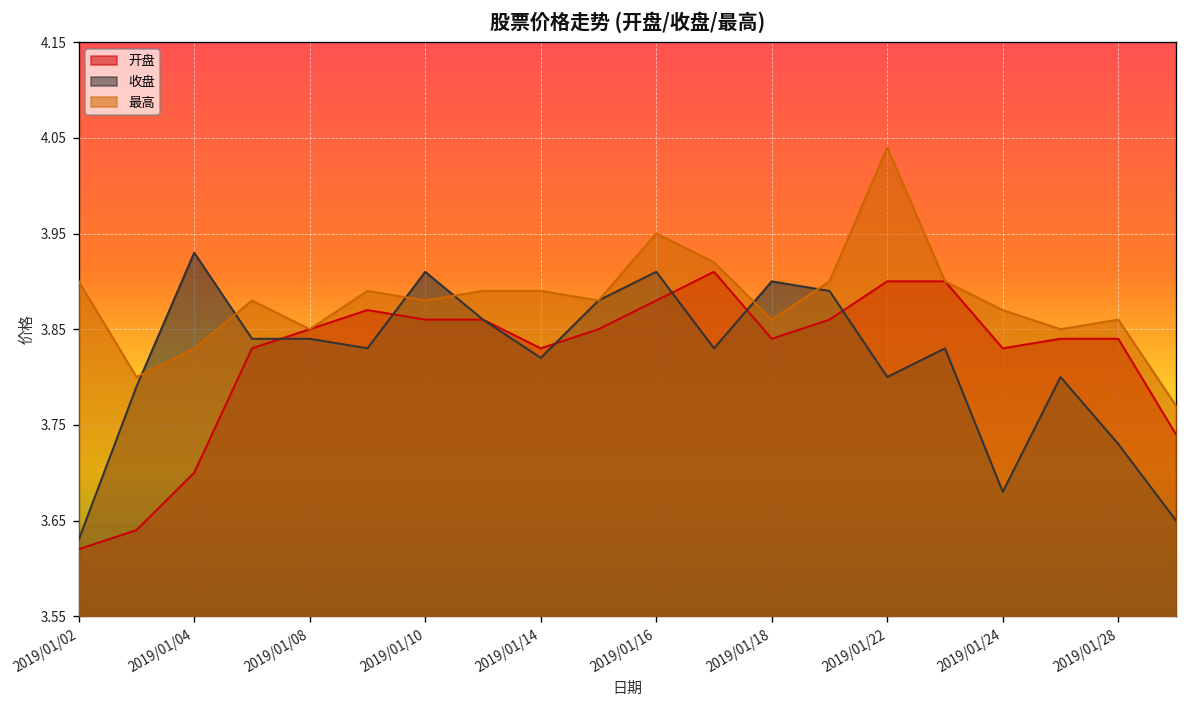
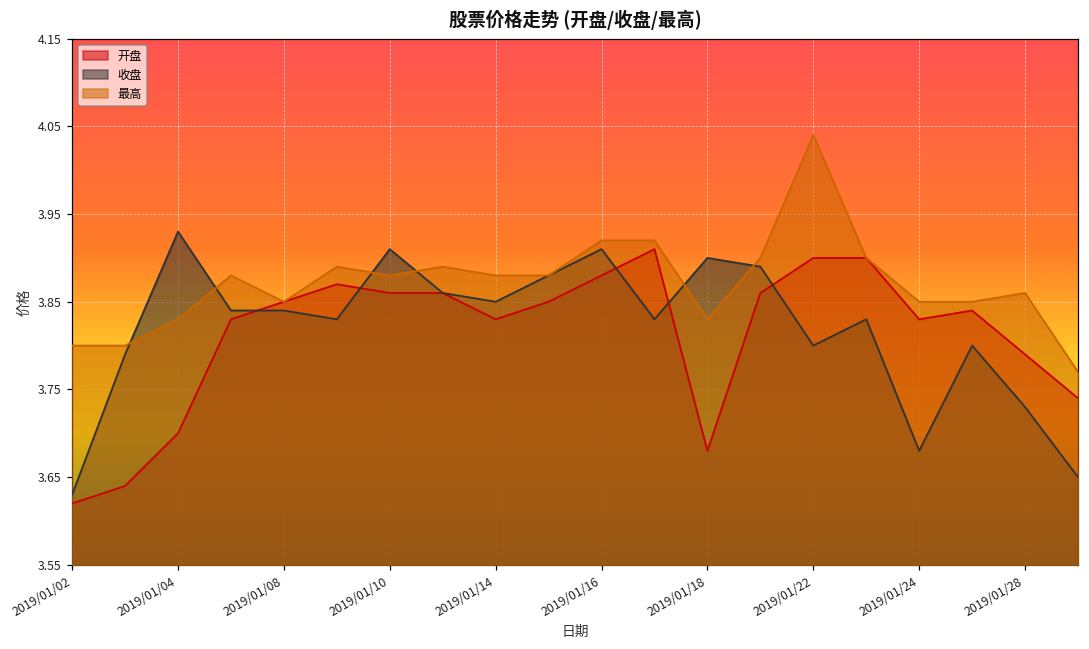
最高, 2019/01/02: 3.9 -> 3.8
收盘, 2019/01/14: 3.82 -> 3.85
最高, 2019/01/14: 3.89 -> 3.88
最高, 2019/01/16: 3.95 -> 3.92
开盘, 2019/01/18: 3.84 -> 3.68
最高, 2019/01/18: 3.86 -> 3.83
最高, 2019/01/24: 3.87 -> 3.85
开盘, 2019/01/28: 3.84 -> 3.79
